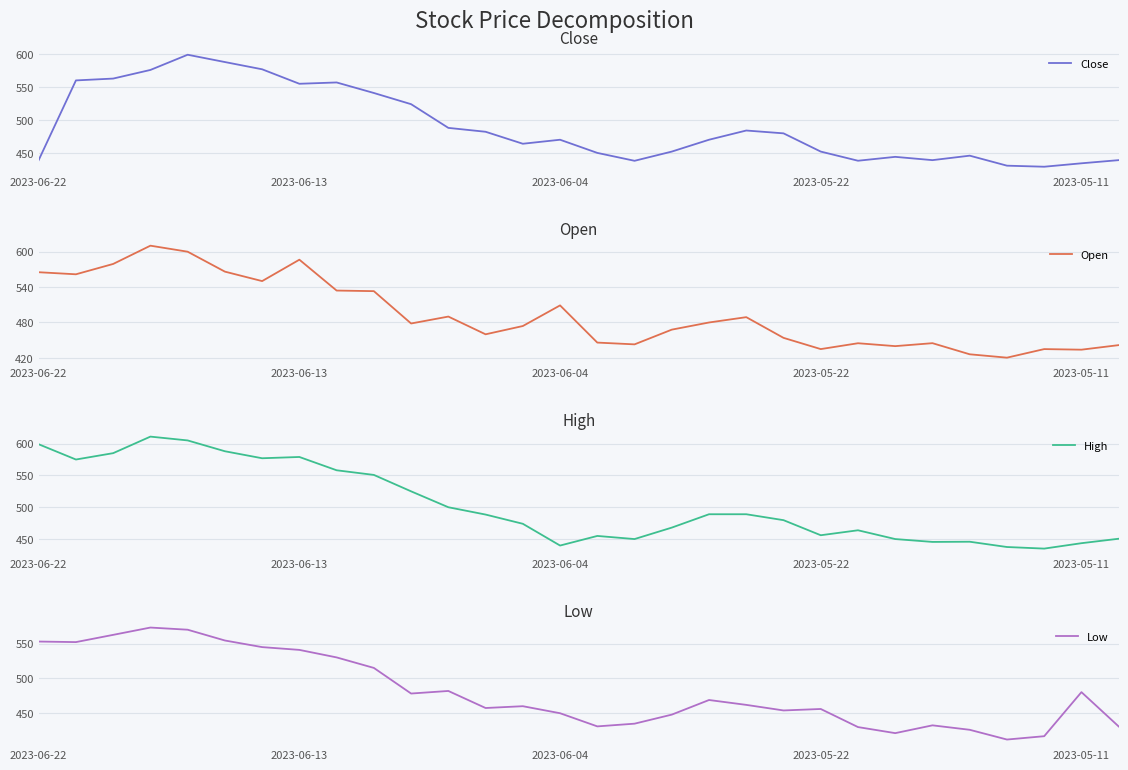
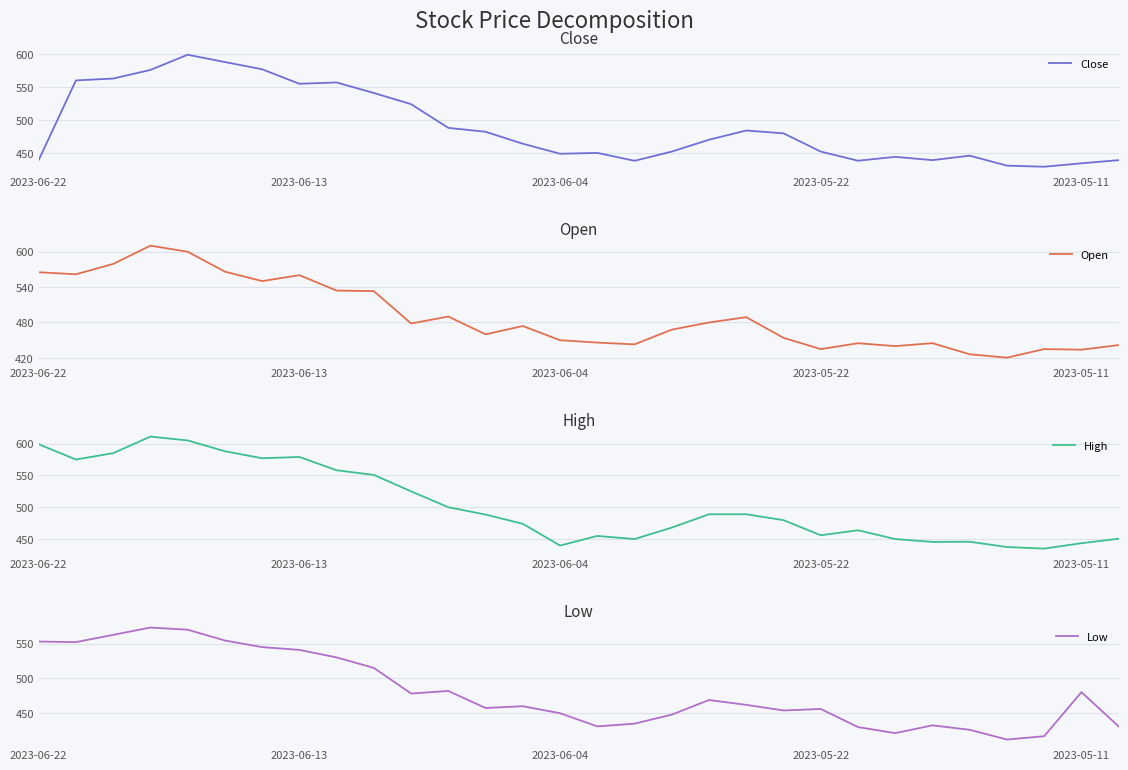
Close, 2023-06-04: 470 -> 450
Open, 2023-06-13: 590 -> 560
Open, 2023-06-04: 510 -> 450
